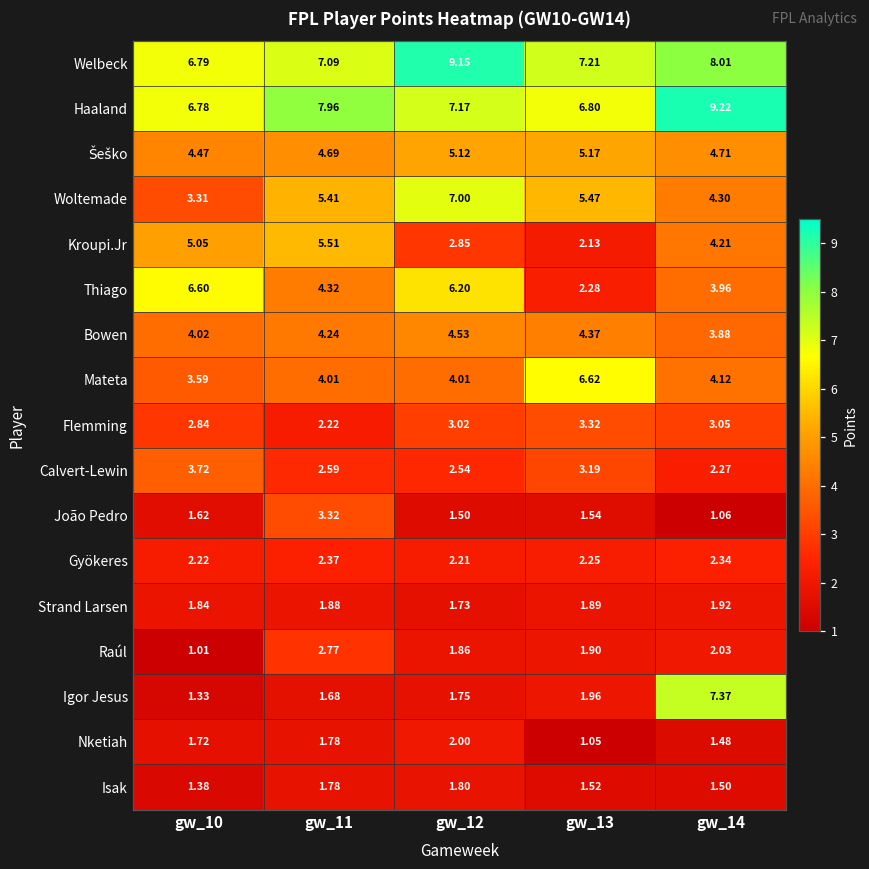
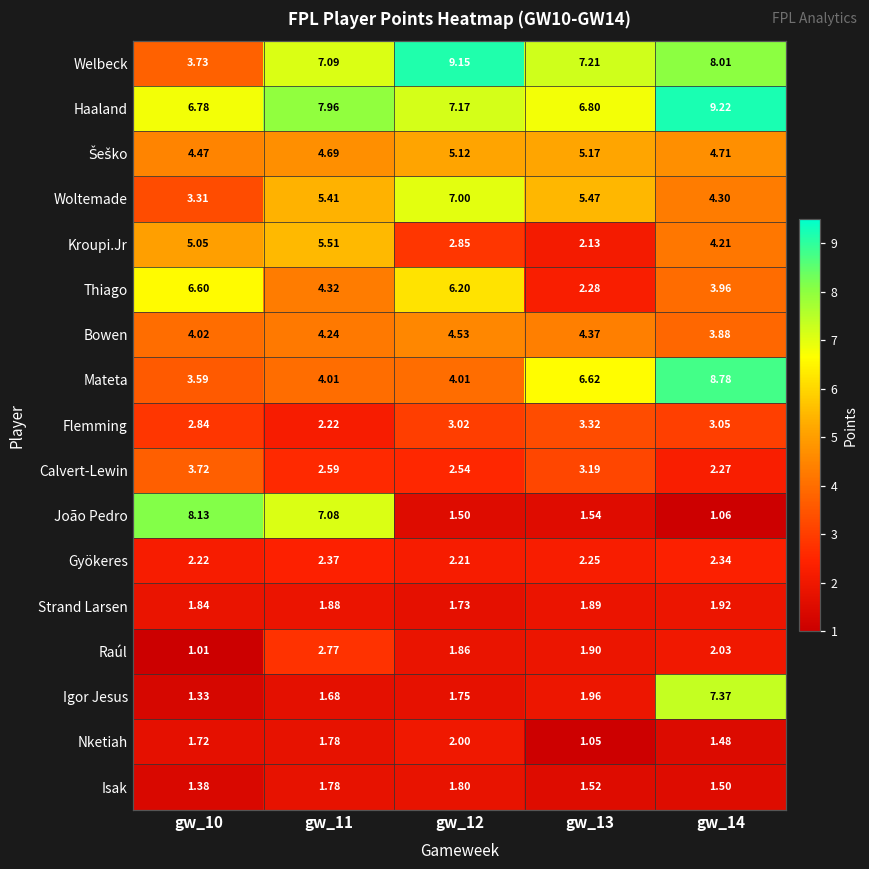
Welbeck, gw_10: 6.79 -> 3.73
Mateta, gw_14: 4.12 -> 8.78
João Pedro, gw_10: 1.62 -> 8.13
João Pedro, gw_11: 3.32 -> 7.08
